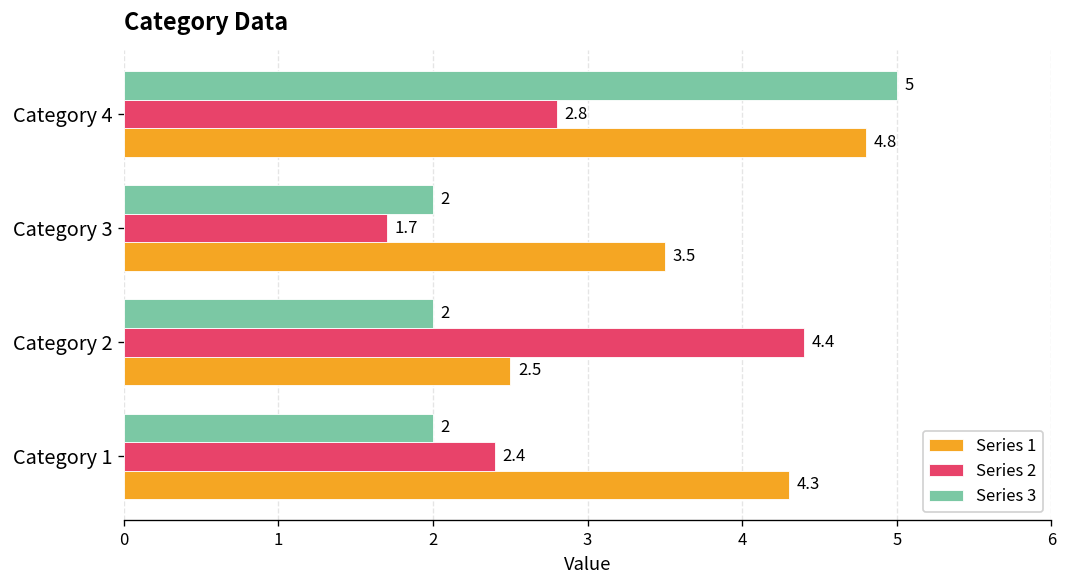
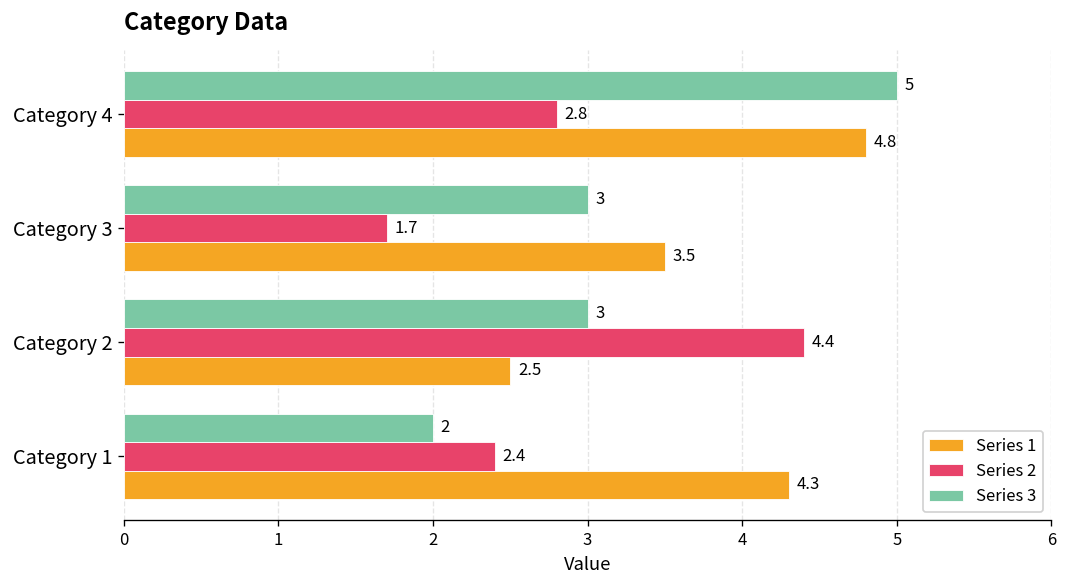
Series 3, Category 3: 2 -> 3
Series 3, Category 2: 2 -> 3
